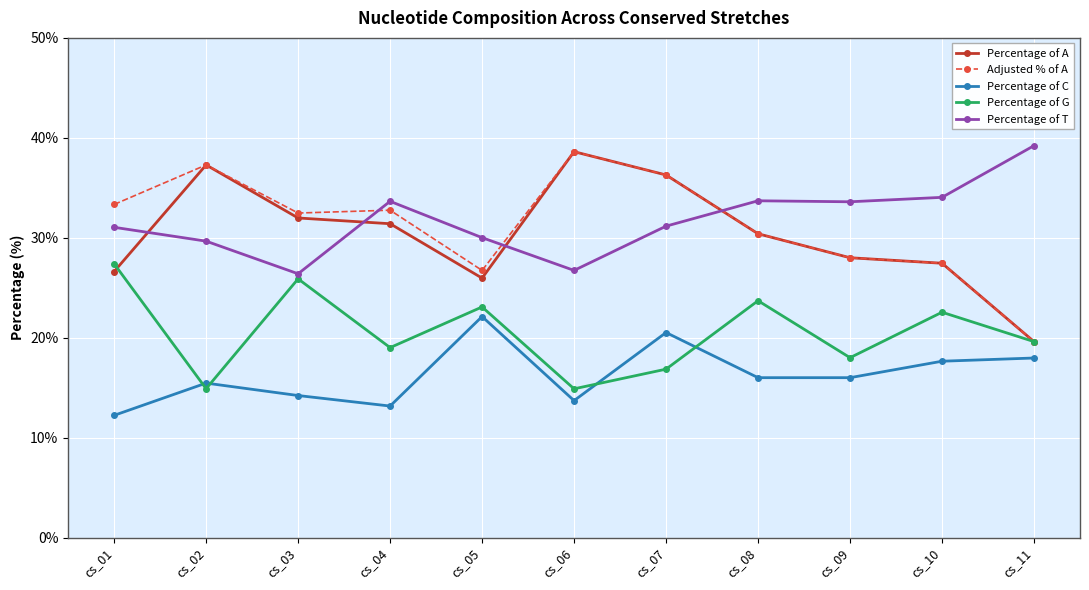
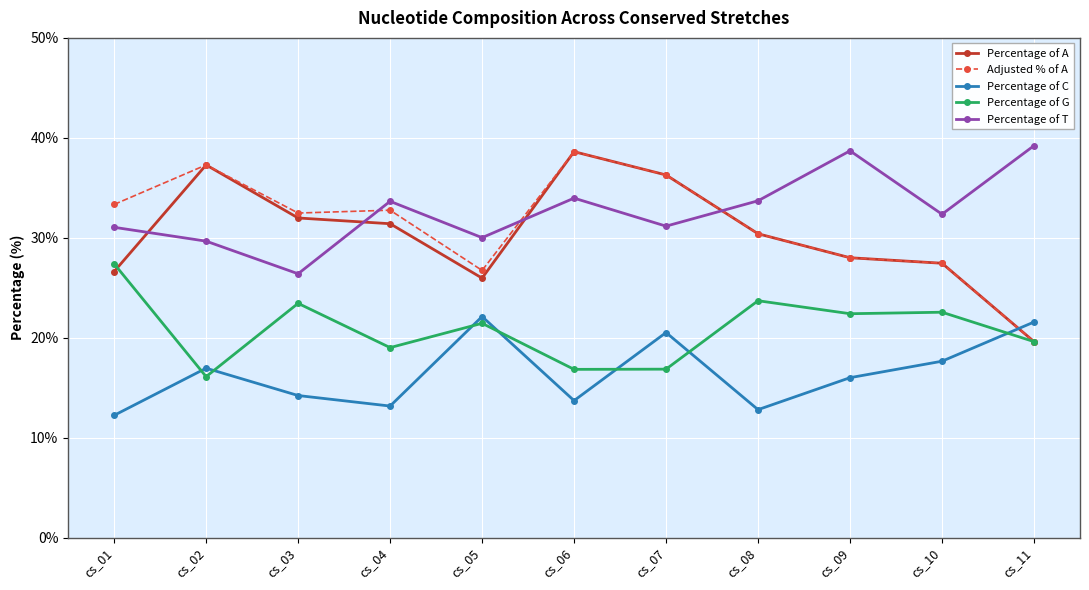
Percentage of C, cs_02: 15% -> 17%
Percentage of G, cs_02: 15% -> 16%
Percentage of G, cs_03: 26% -> 23%
Percentage of G, cs_05: 23% -> 21%
Percentage of G, cs_06: 15% -> 17%
Percentage of T, cs_06: 27% -> 34%
Percentage of C, cs_08: 16% -> 13%
Percentage of G, cs_09: 18% -> 22%
Percentage of T, cs_09: 34% -> 39%
Percentage of T, cs_10: 34% -> 32%
Percentage of C, cs_11: 18% -> 22%
